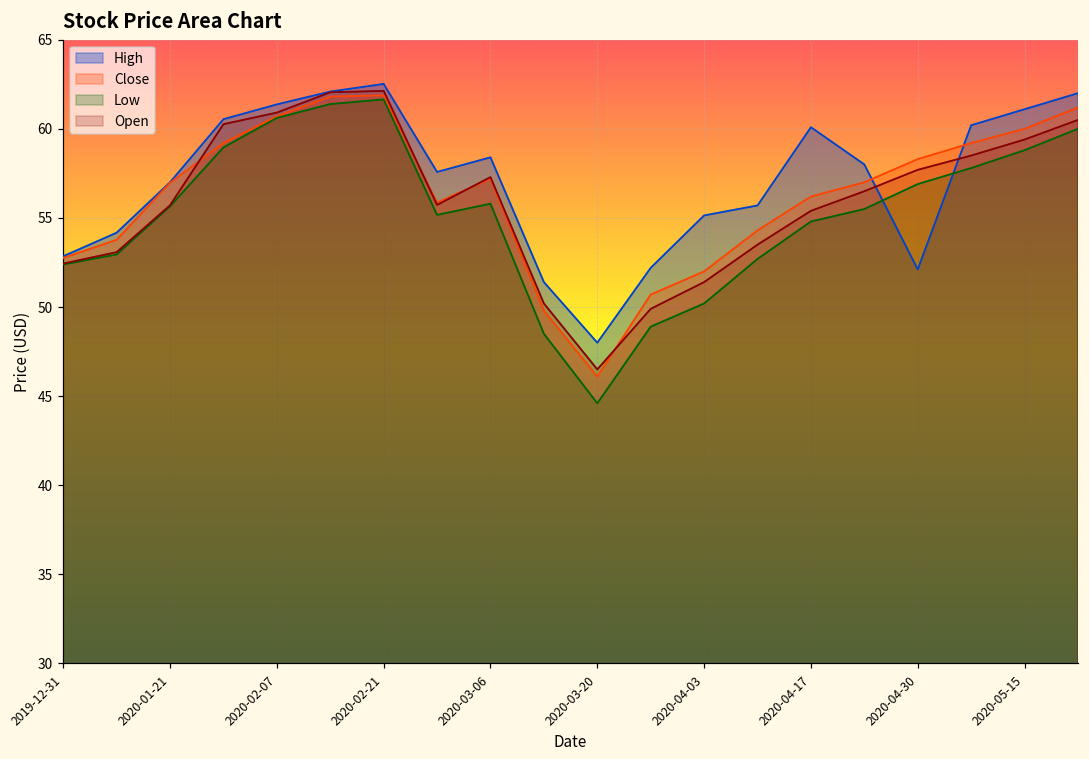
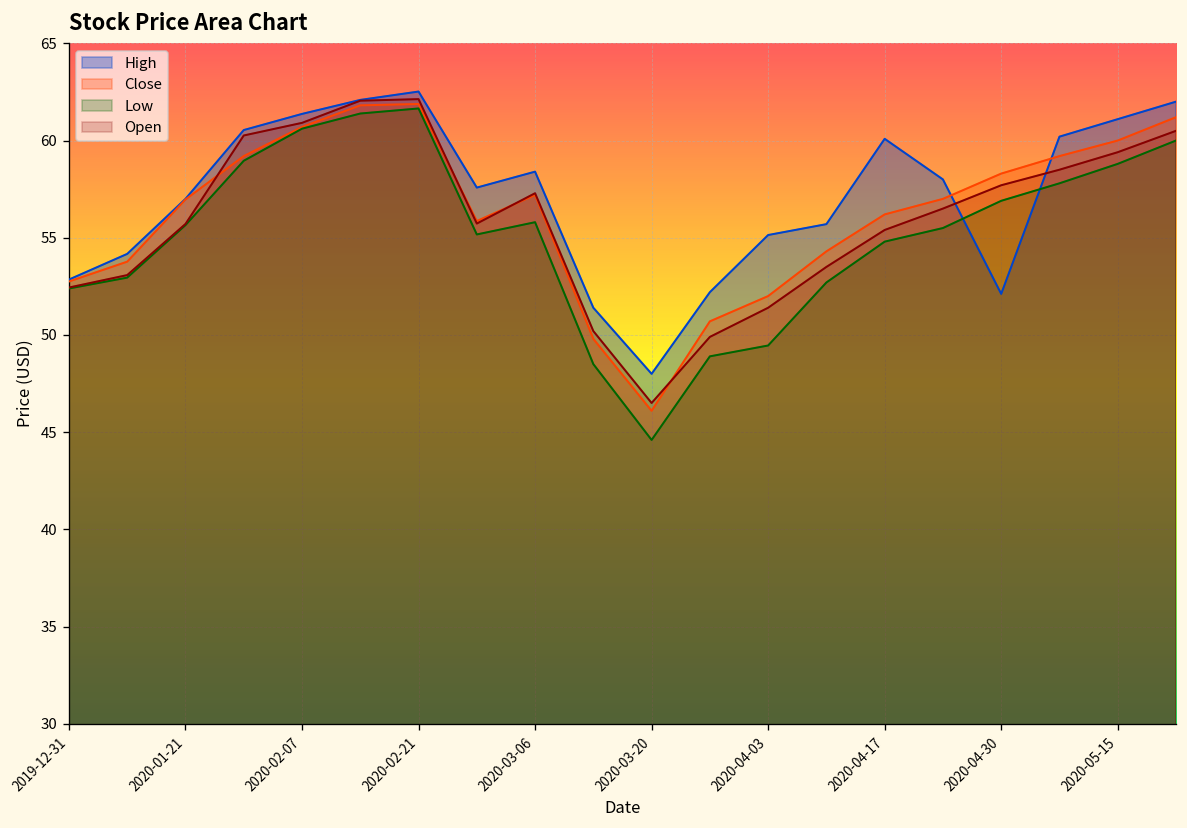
Low, 2020-04-03: 50.2 -> 49.5
